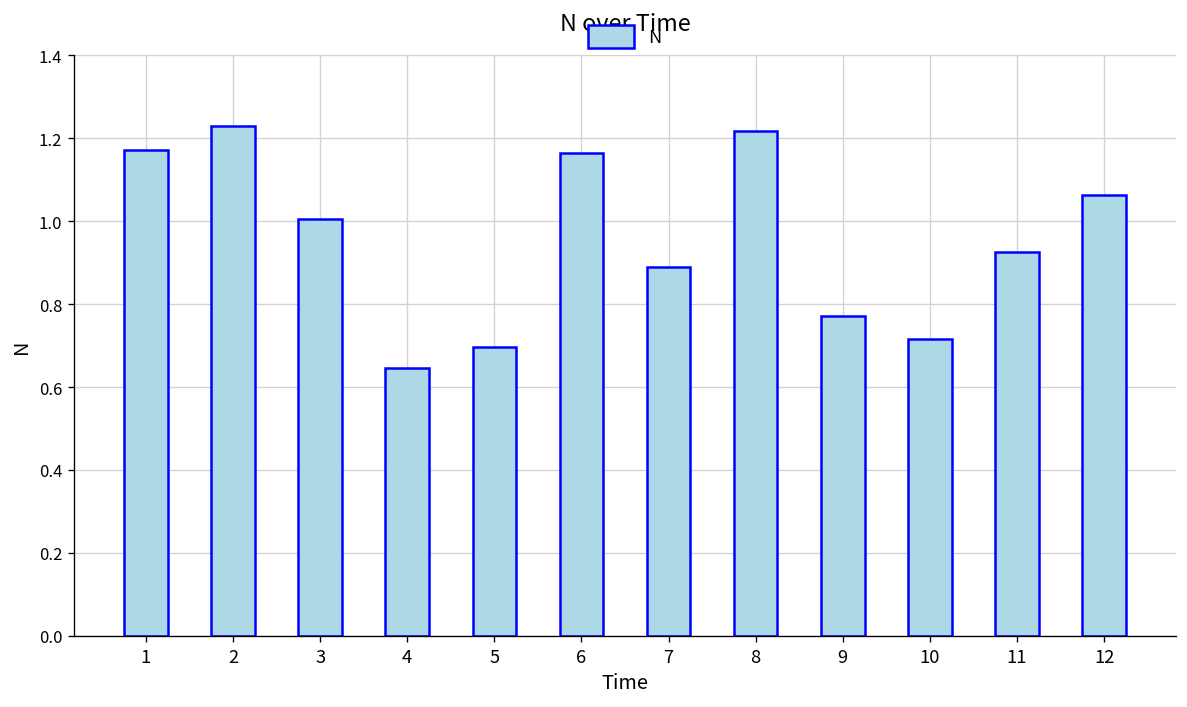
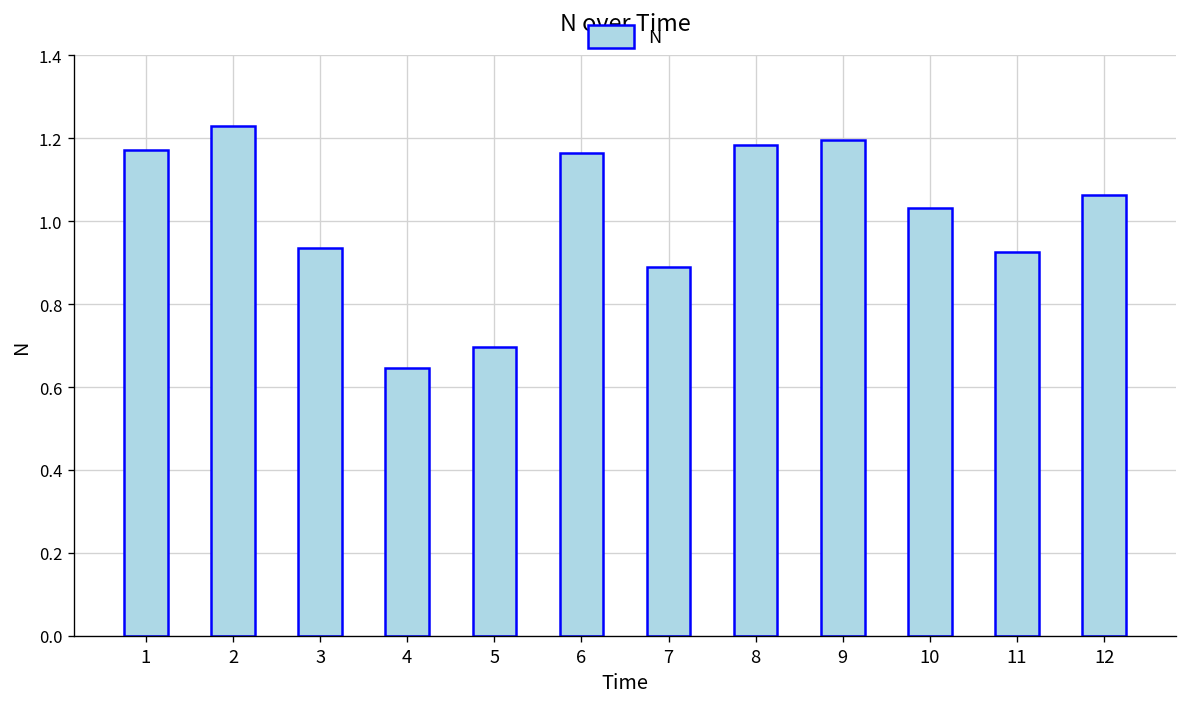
3: 1.01 -> 0.94
8: 1.22 -> 1.18
9: 0.77 -> 1.20
10: 0.72 -> 1.03
